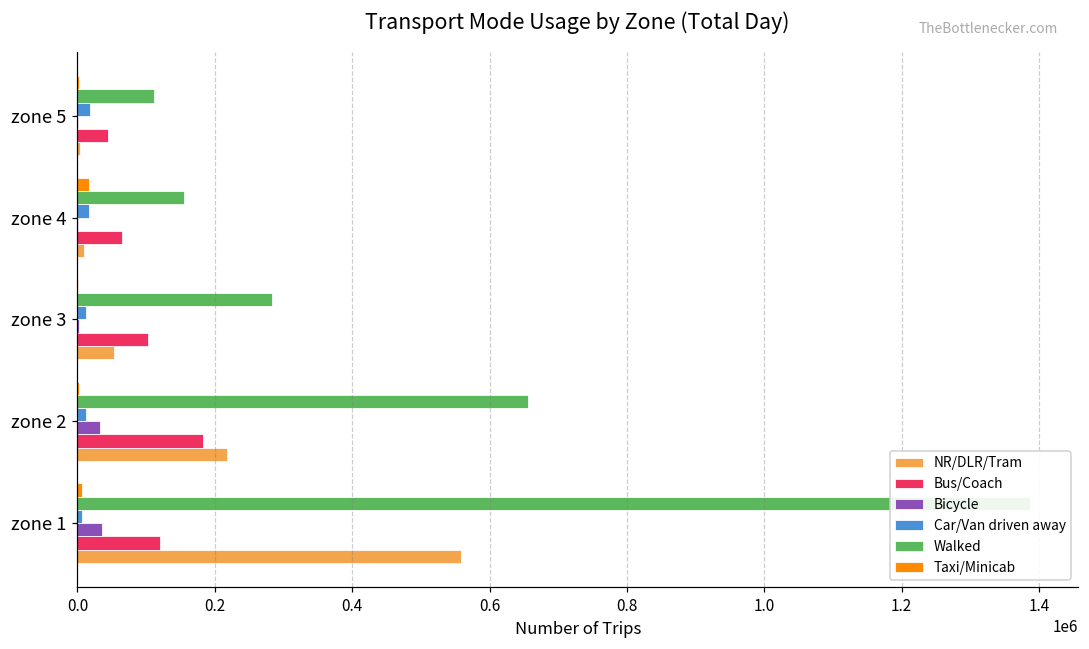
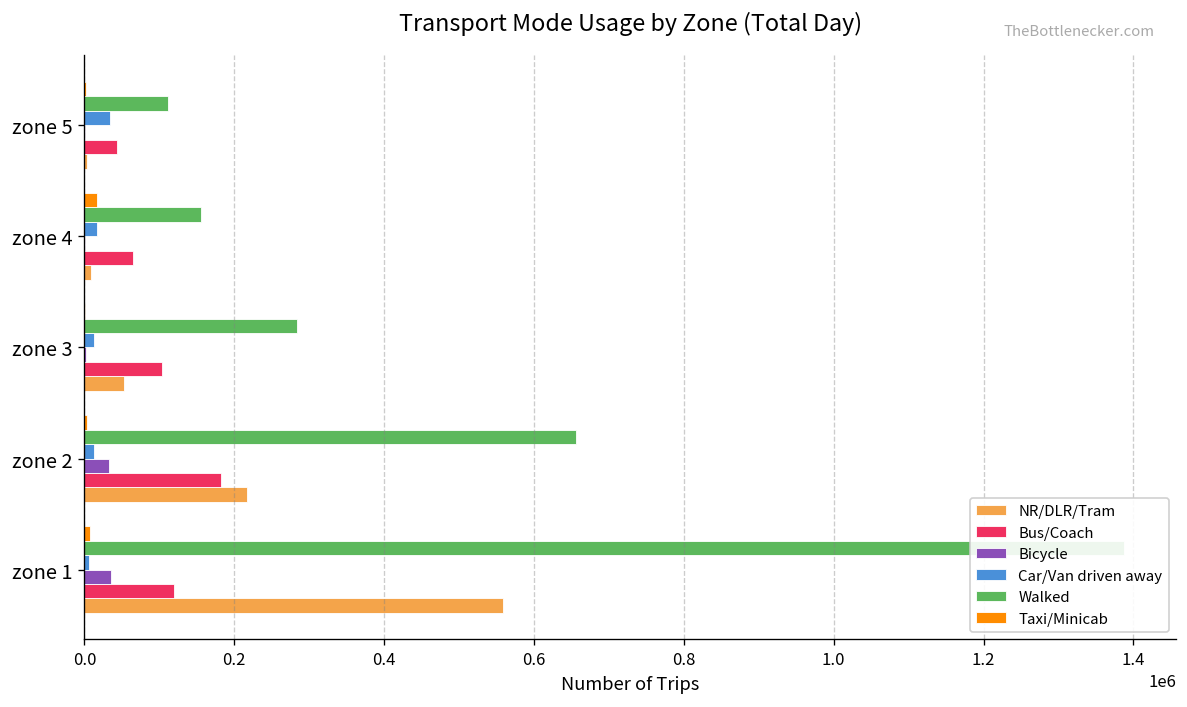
Car/Van driven away, zone 5: 20000 -> 30000
